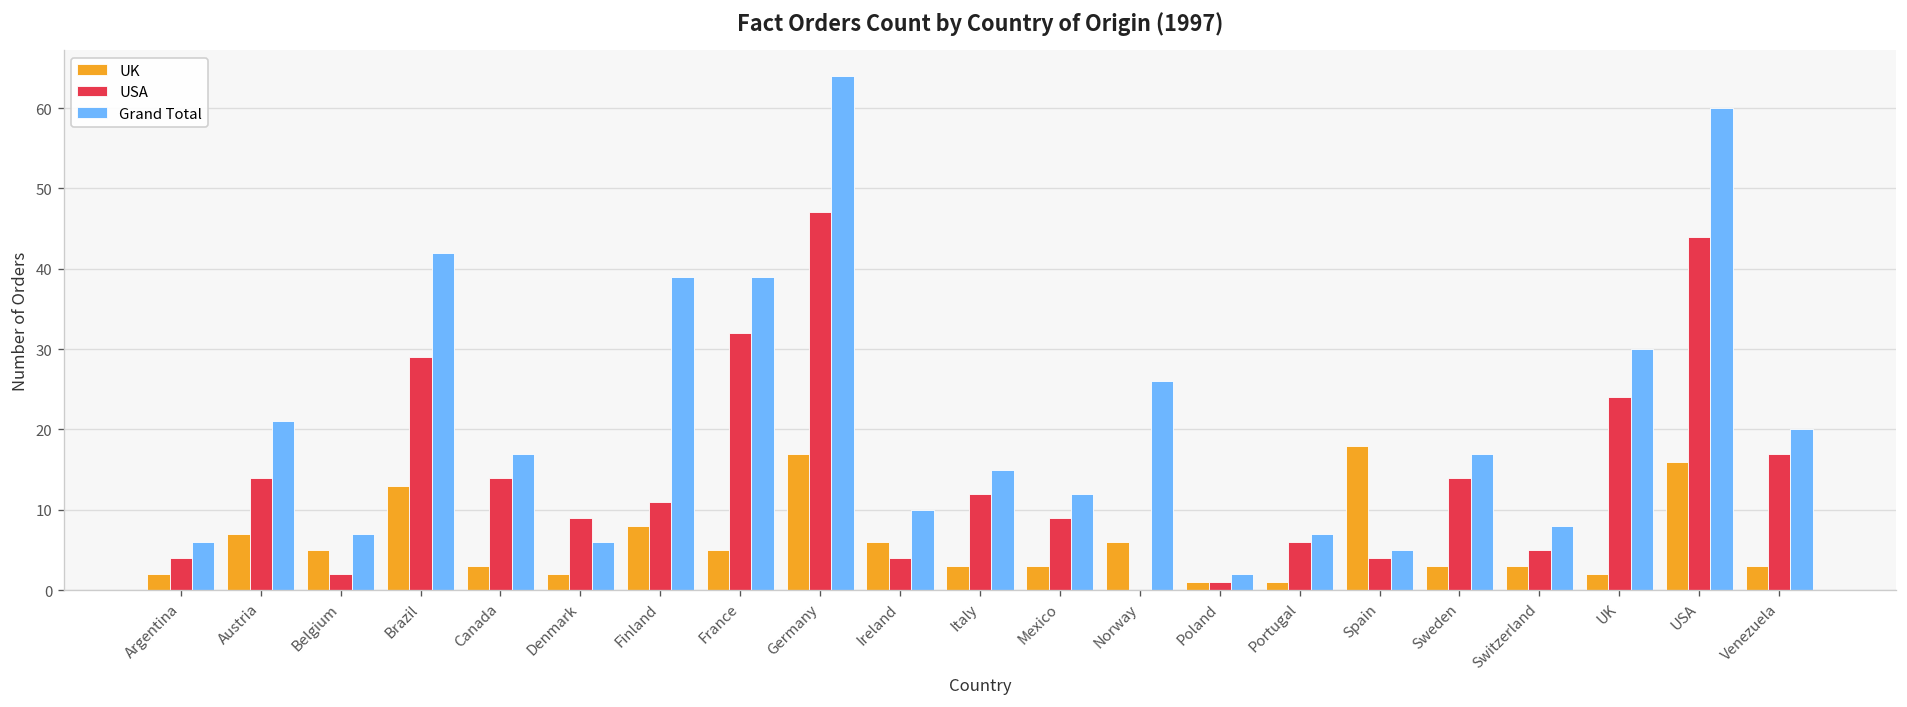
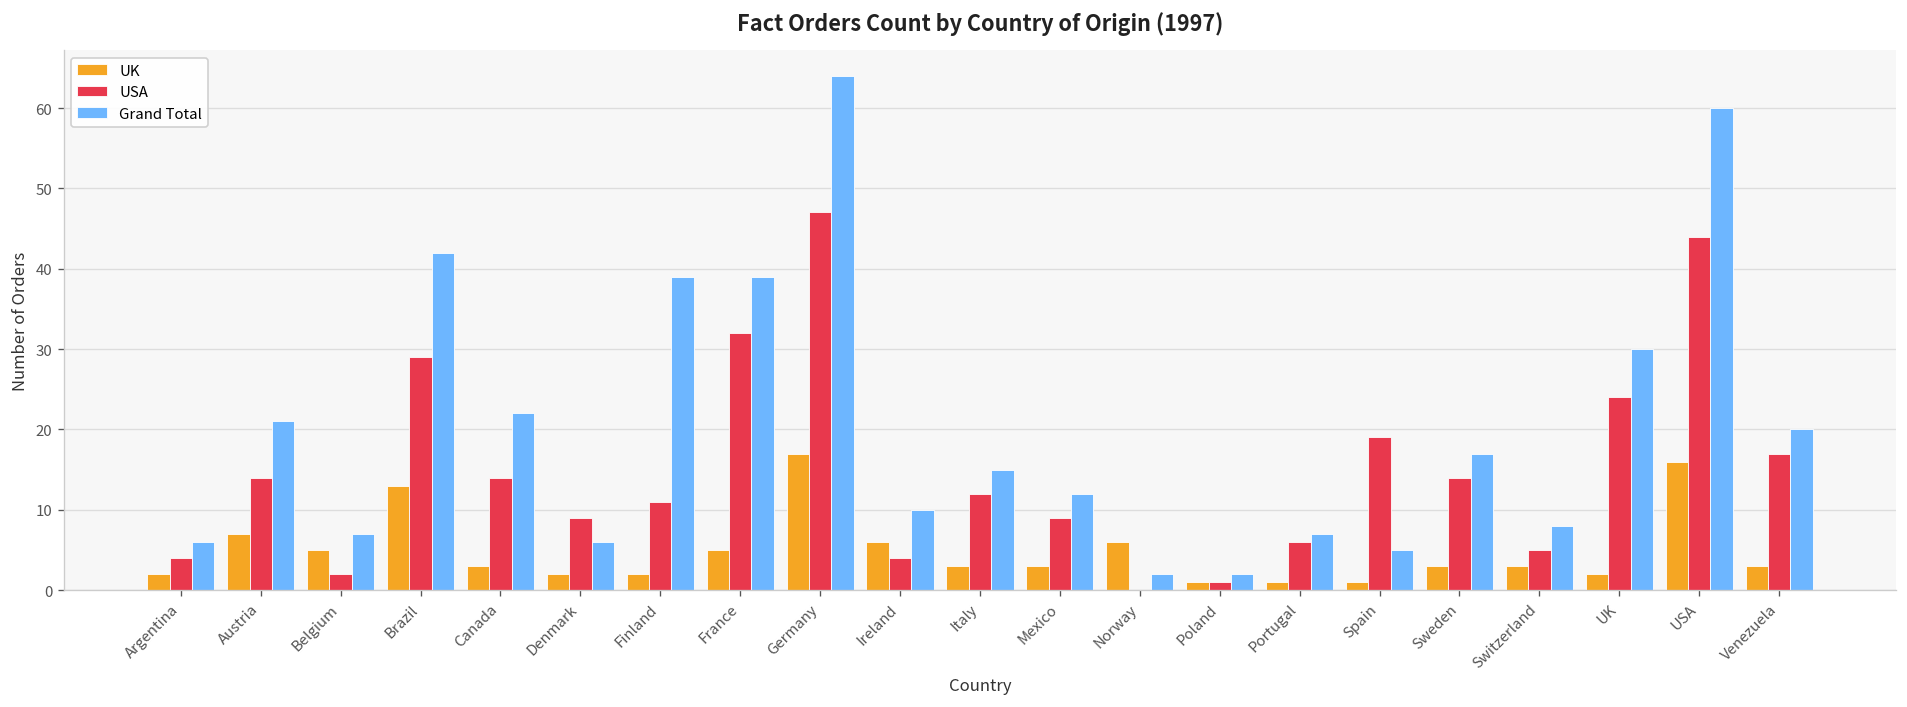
Grand Total, Canada: 17 -> 22
UK, Finland: 8 -> 2
Grand Total, Norway: 26 -> 2
UK, Spain: 18 -> 1
USA, Spain: 4 -> 19
